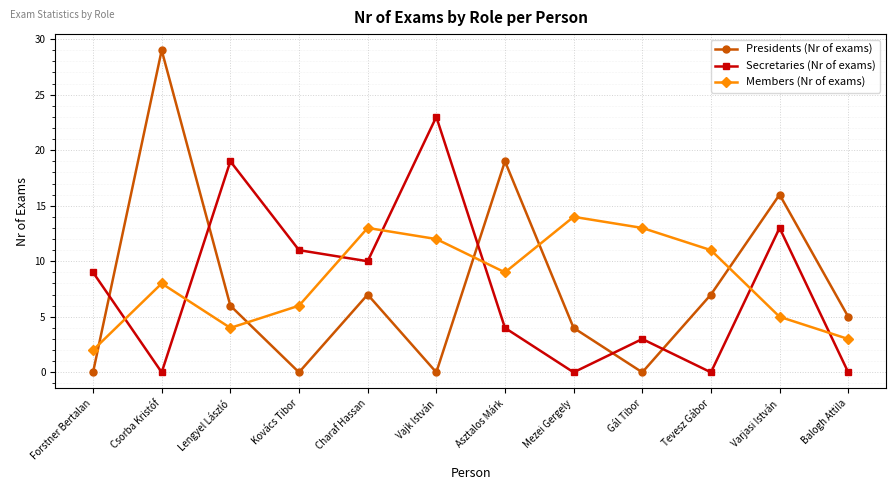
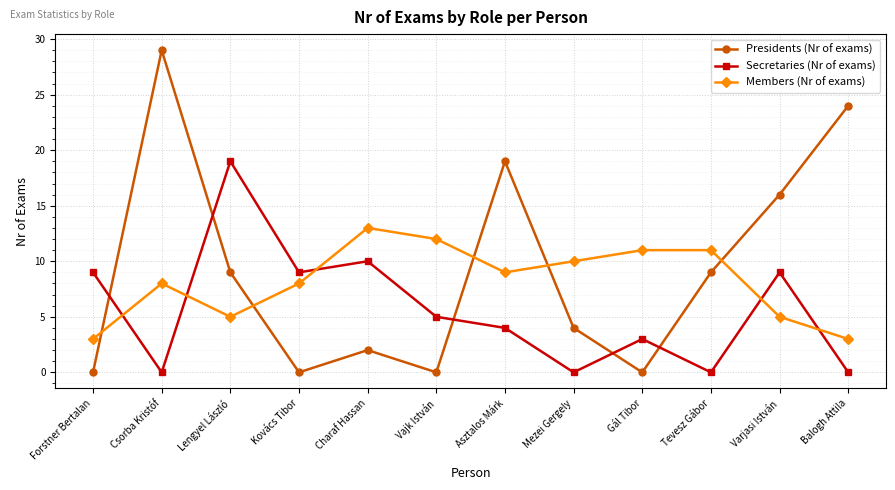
Members (Nr of exams), Forstner Bertalan: 2 -> 3
Presidents (Nr of exams), Lengyel László: 6 -> 9
Members (Nr of exams), Lengyel László: 4 -> 5
Secretaries (Nr of exams), Kovács Tibor: 11 -> 9
Members (Nr of exams), Kovács Tibor: 6 -> 8
Presidents (Nr of exams), Charaf Hassan: 7 -> 2
Secretaries (Nr of exams), Vajk István: 23 -> 5
Members (Nr of exams), Mezei Gergely: 14 -> 10
Members (Nr of exams), Gál Tibor: 13 -> 11
Presidents (Nr of exams), Tevesz Gábor: 7 -> 9
Secretaries (Nr of exams), Varjasi István: 13 -> 9
Presidents (Nr of exams), Balogh Attila: 5 -> 24
